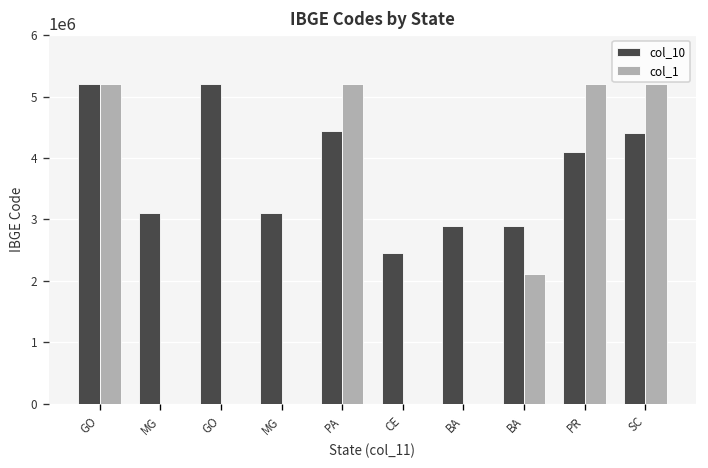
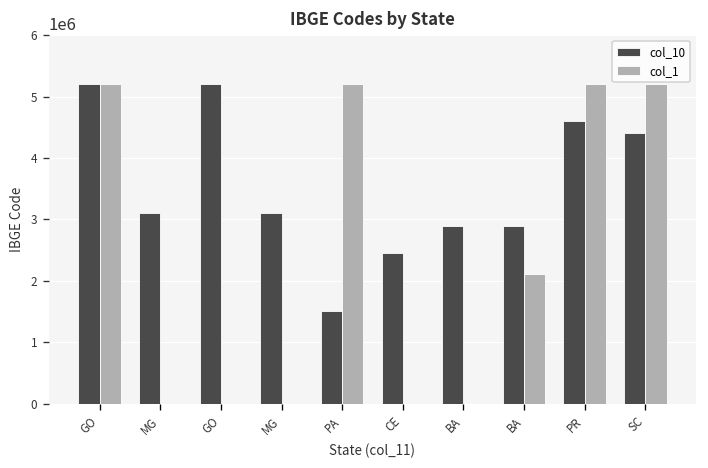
col_10, PA: 4400000 -> 1500000
col_10, PR: 4100000 -> 4600000
